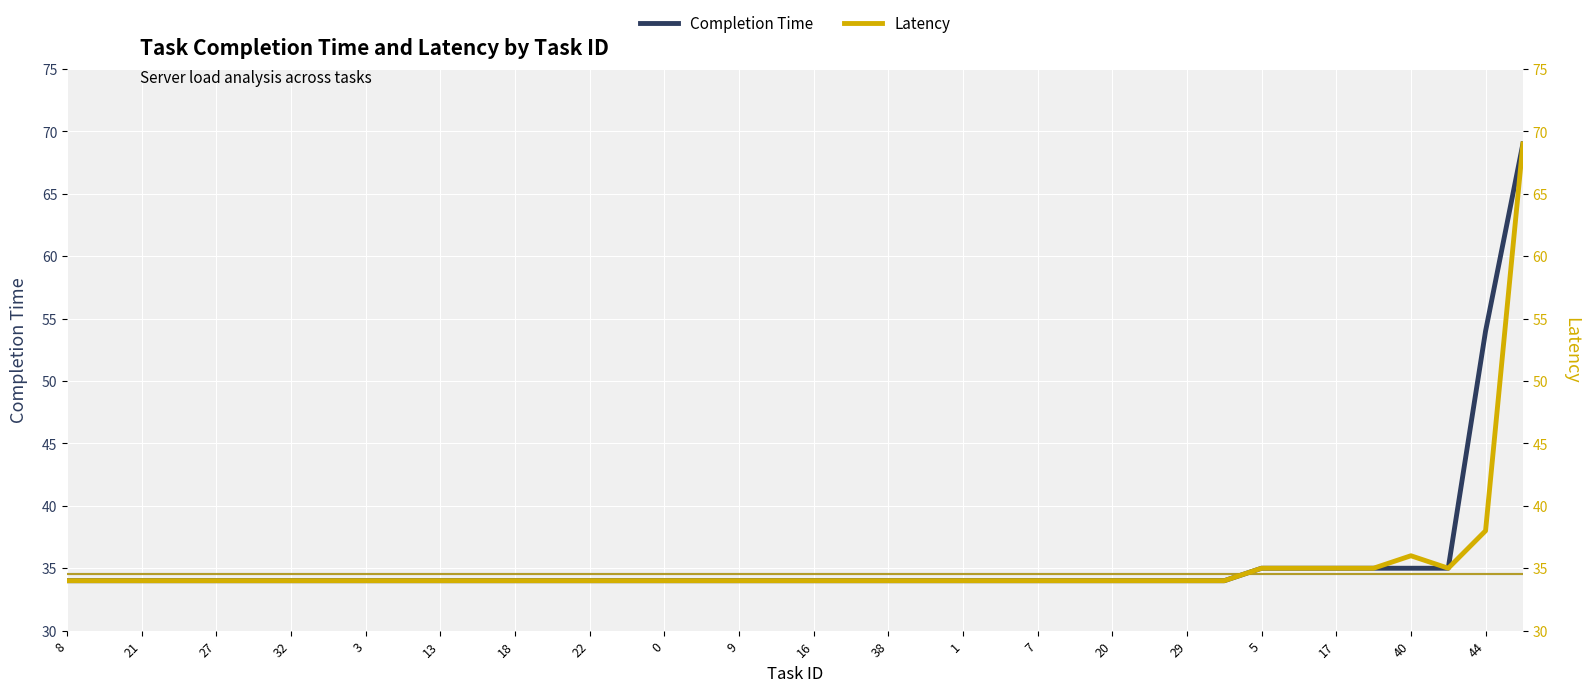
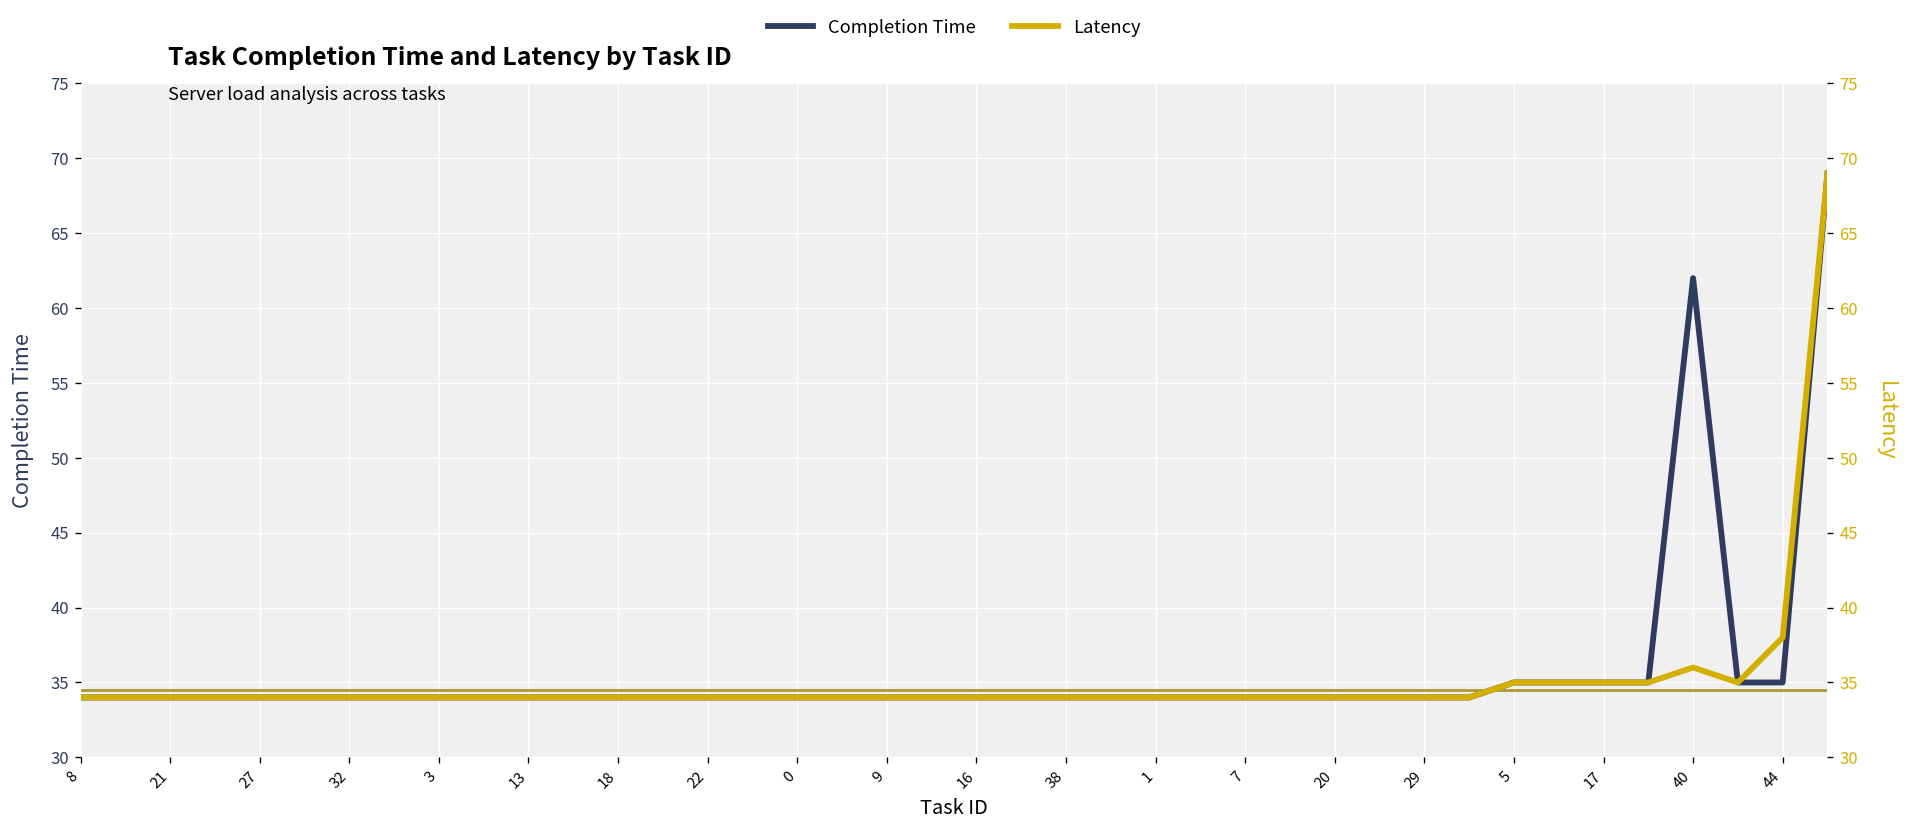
Completion Time, 40: 35 -> 62
Completion Time, 44: 54 -> 35
